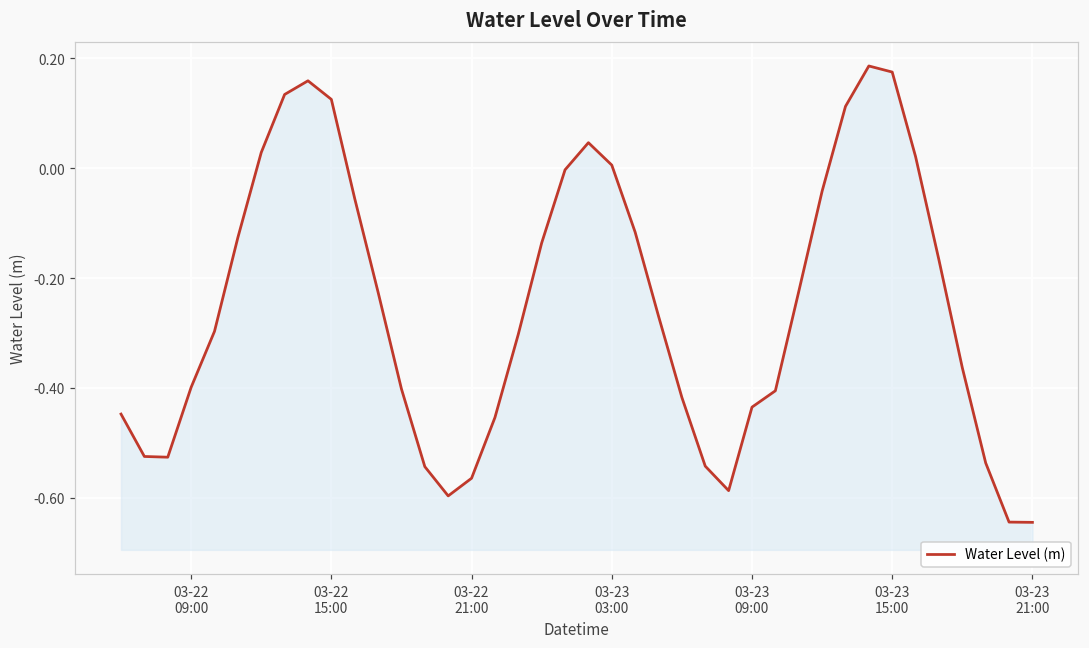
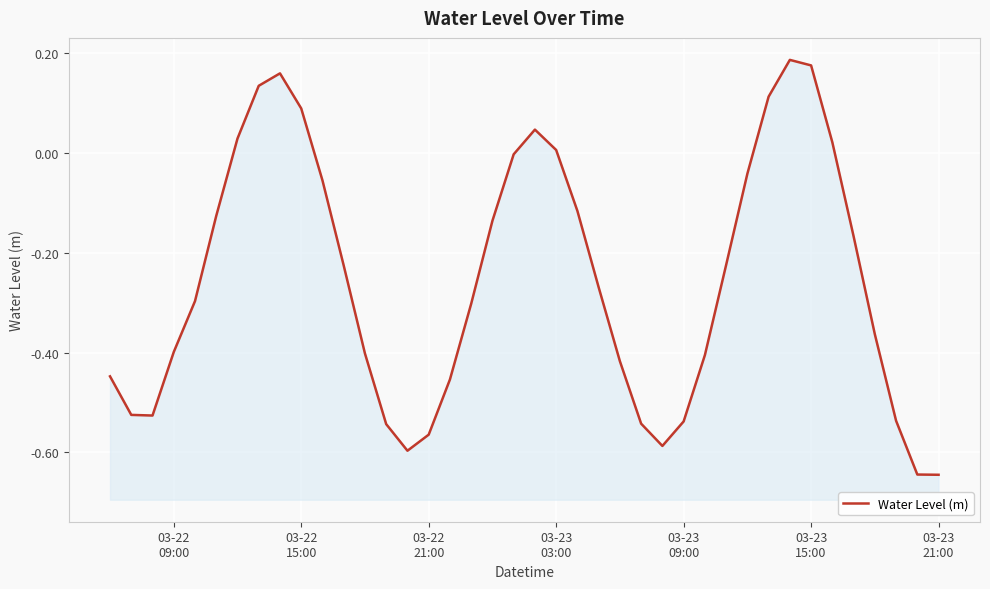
03-22 15:00: 0.13 -> 0.09
03-23 09:00: -0.44 -> -0.54
